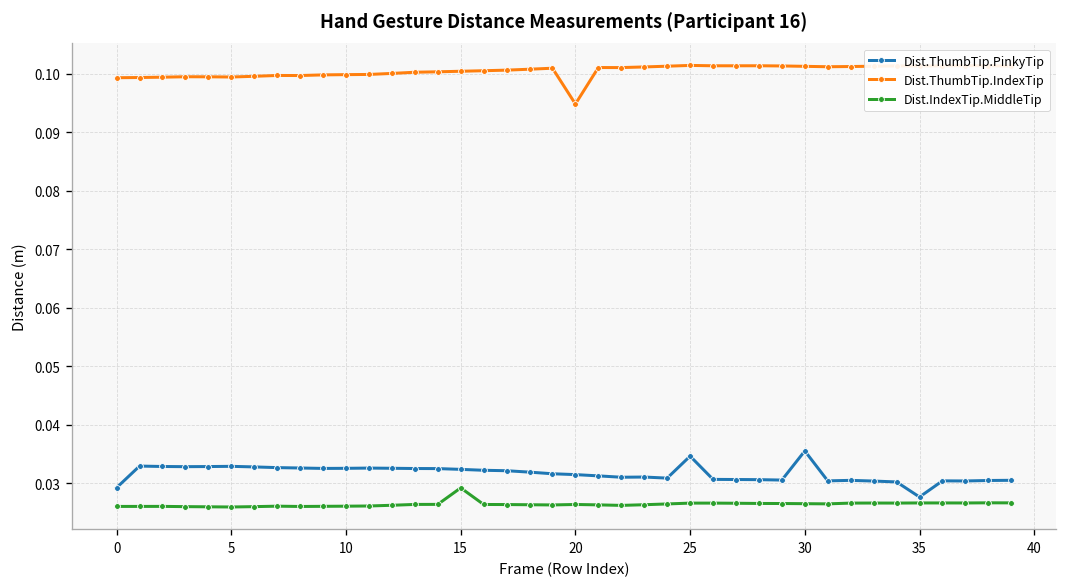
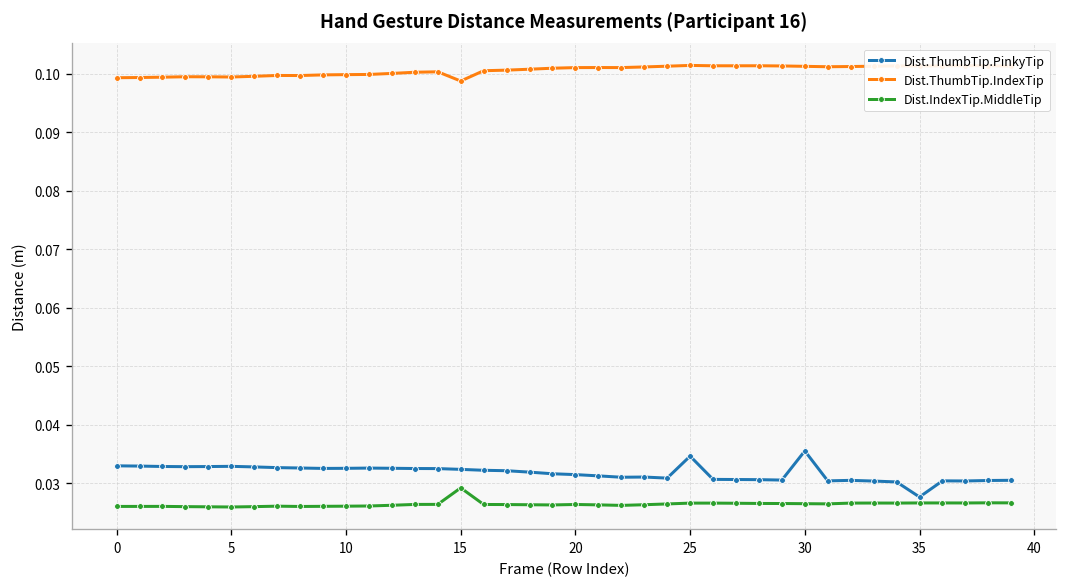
Dist.ThumbTip.PinkyTip, 0: 0.029 -> 0.033
Dist.ThumbTip.IndexTip, 15: 0.100 -> 0.099
Dist.ThumbTip.IndexTip, 20: 0.095 -> 0.101
